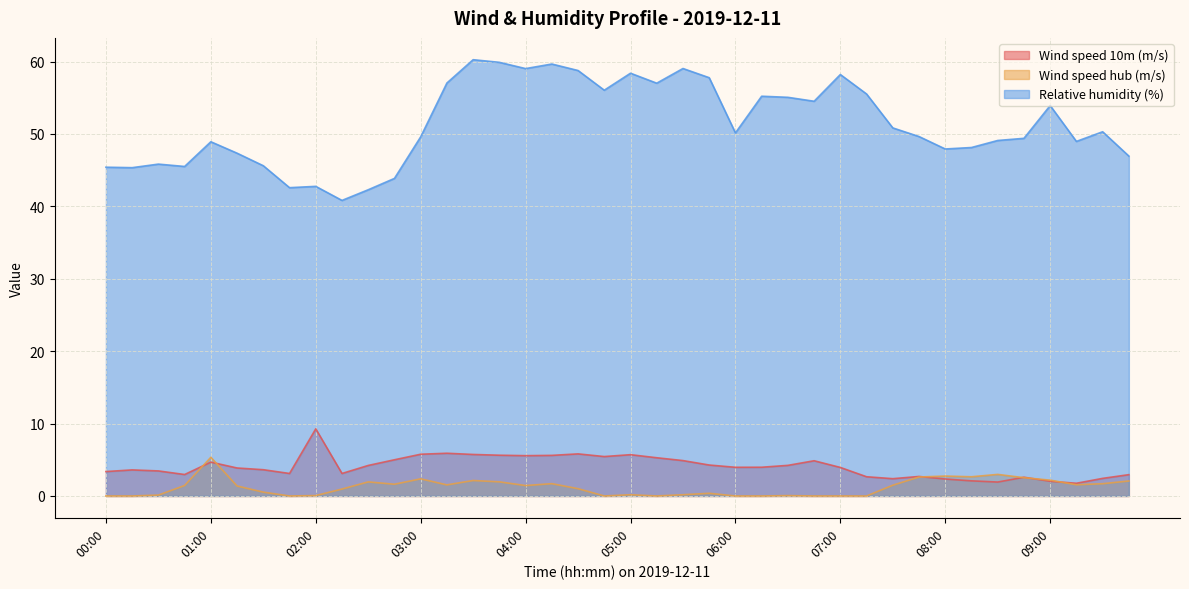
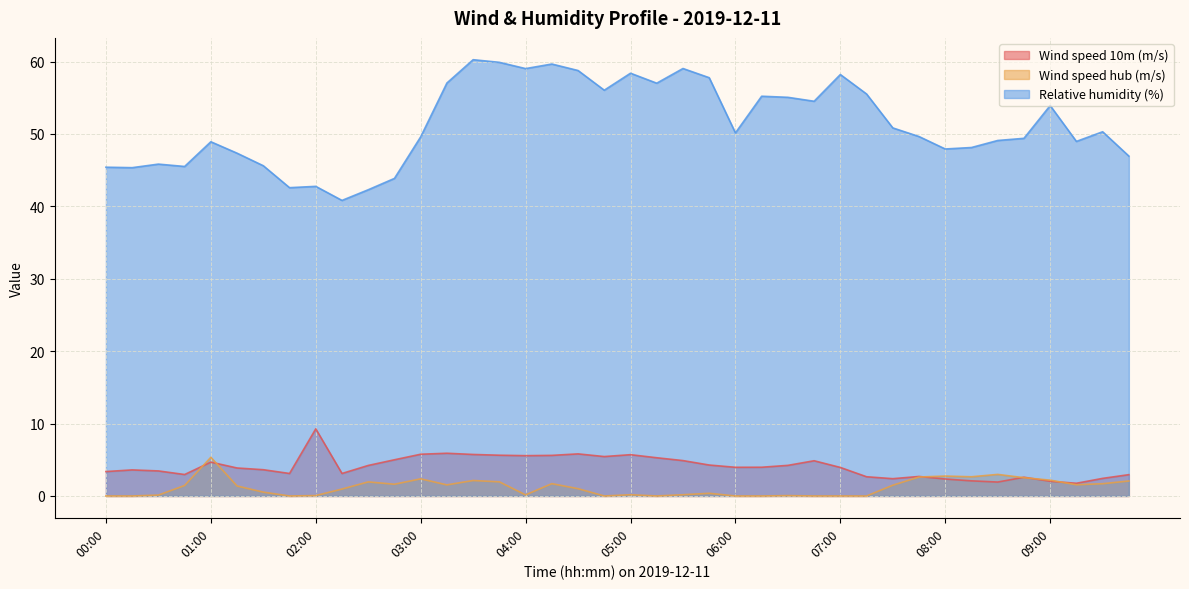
Wind speed hub (m/s), 04:00: 1 -> 0
